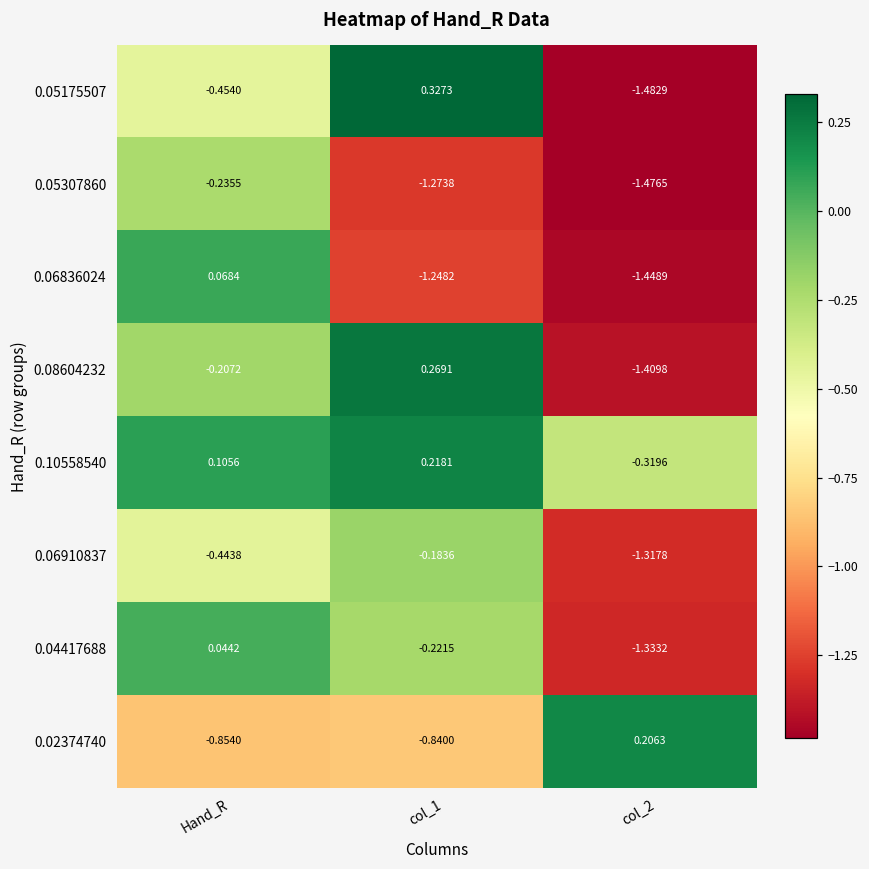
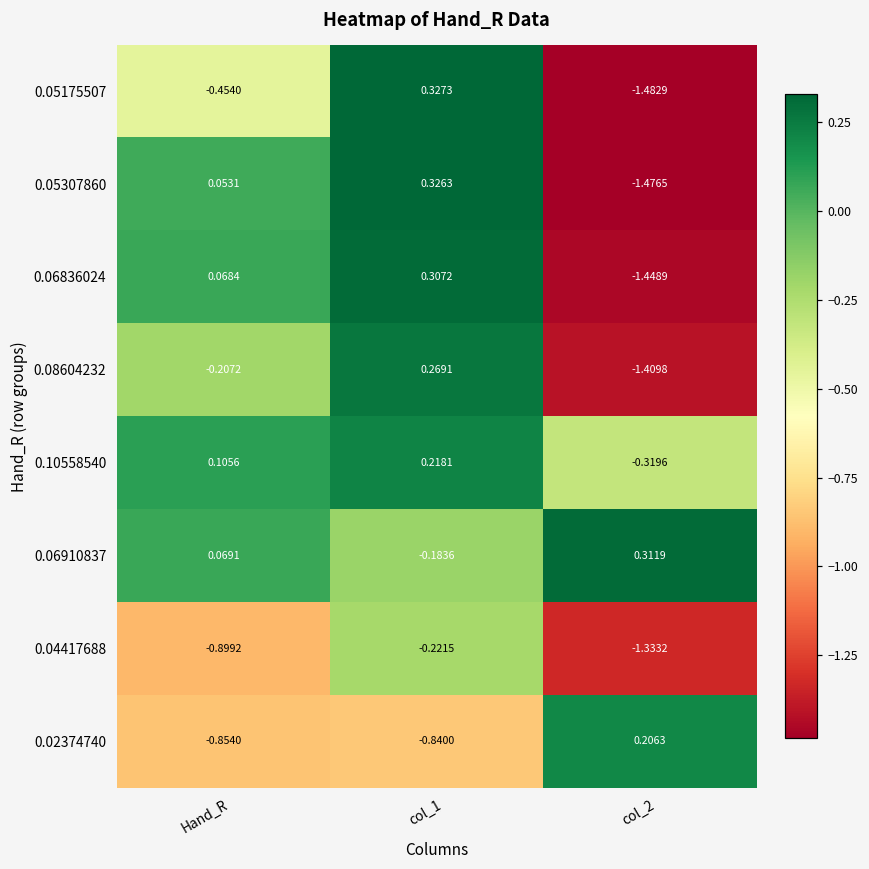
0.05307860, Hand_R: -0.2355 -> 0.0531
0.05307860, col_1: -1.2738 -> 0.3263
0.06836024, col_1: -1.2482 -> 0.3072
0.06910837, Hand_R: -0.4438 -> 0.0691
0.06910837, col_2: -1.3178 -> 0.3119
0.04417688, Hand_R: 0.0442 -> -0.8992
